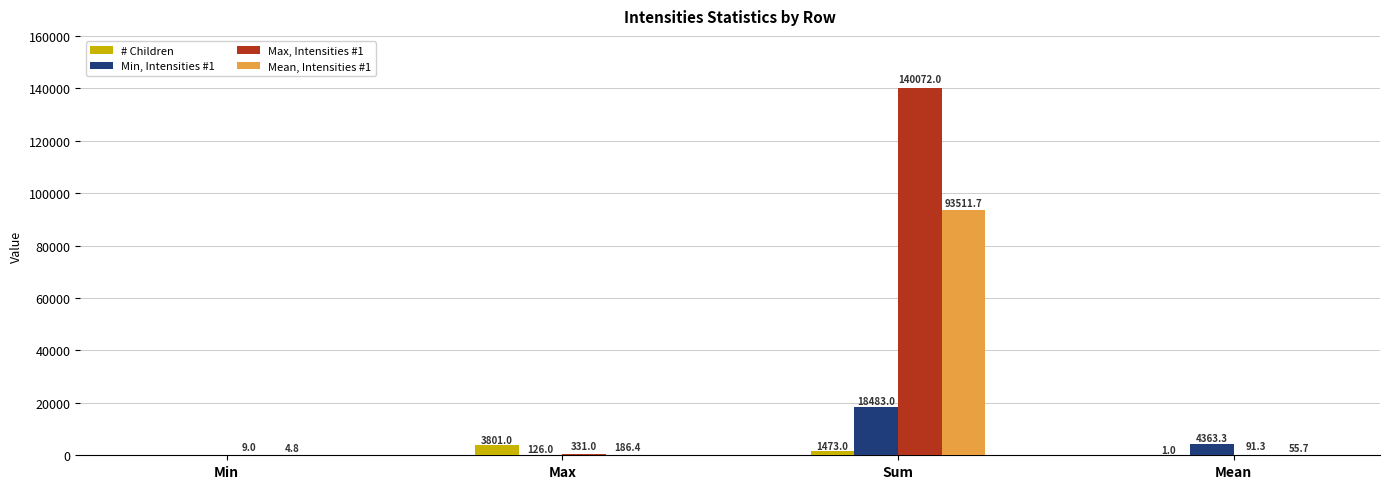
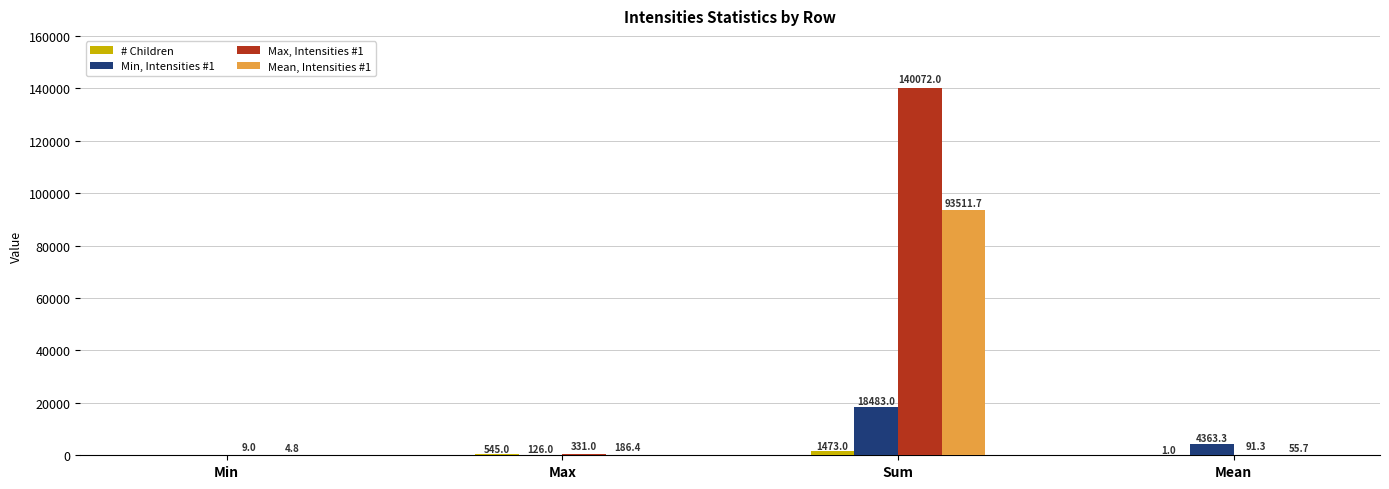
# Children, Max: 3801.0 -> 545.0
